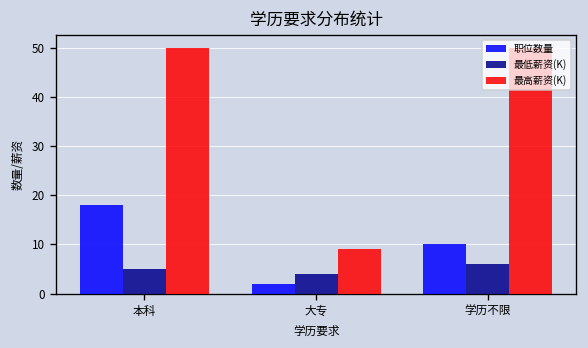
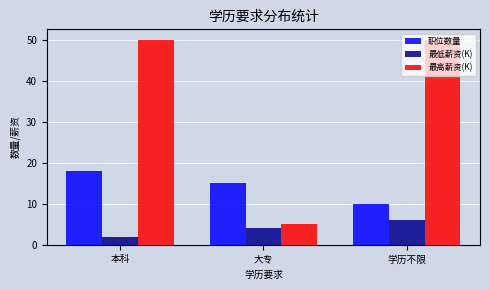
最低薪资(K), 本科: 5 -> 2
职位数量, 大专: 2 -> 15
最高薪资(K), 大专: 9 -> 5
